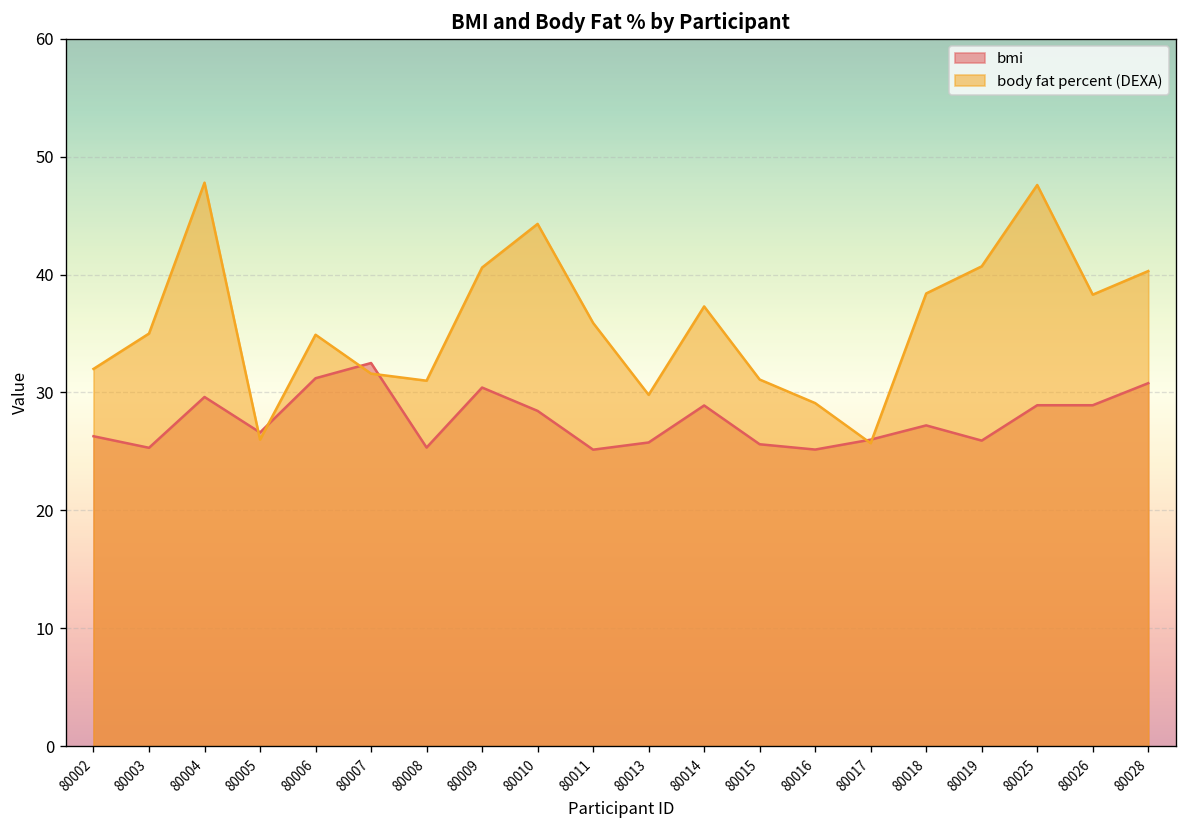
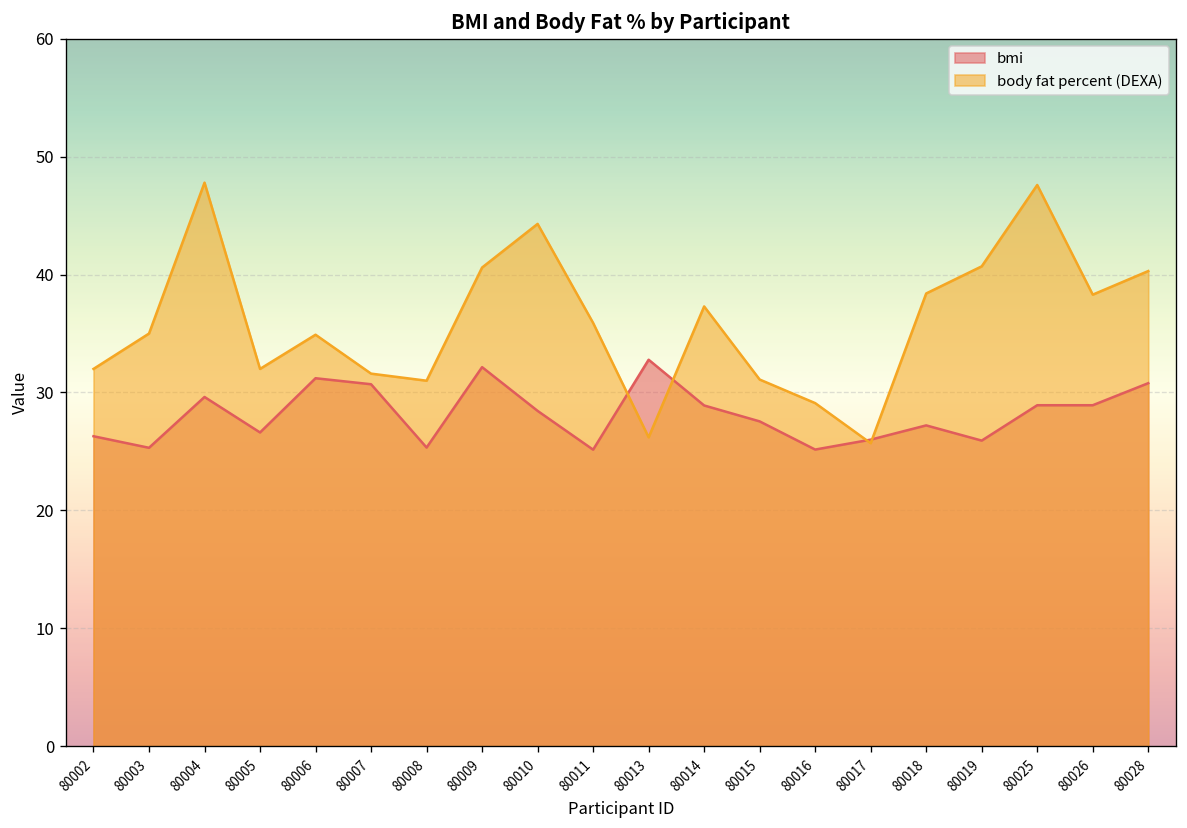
body fat percent (DEXA), 80005: 26 -> 32
bmi, 80007: 33 -> 31
bmi, 80009: 30 -> 32
bmi, 80013: 26 -> 33
body fat percent (DEXA), 80013: 30 -> 26
bmi, 80015: 26 -> 28
